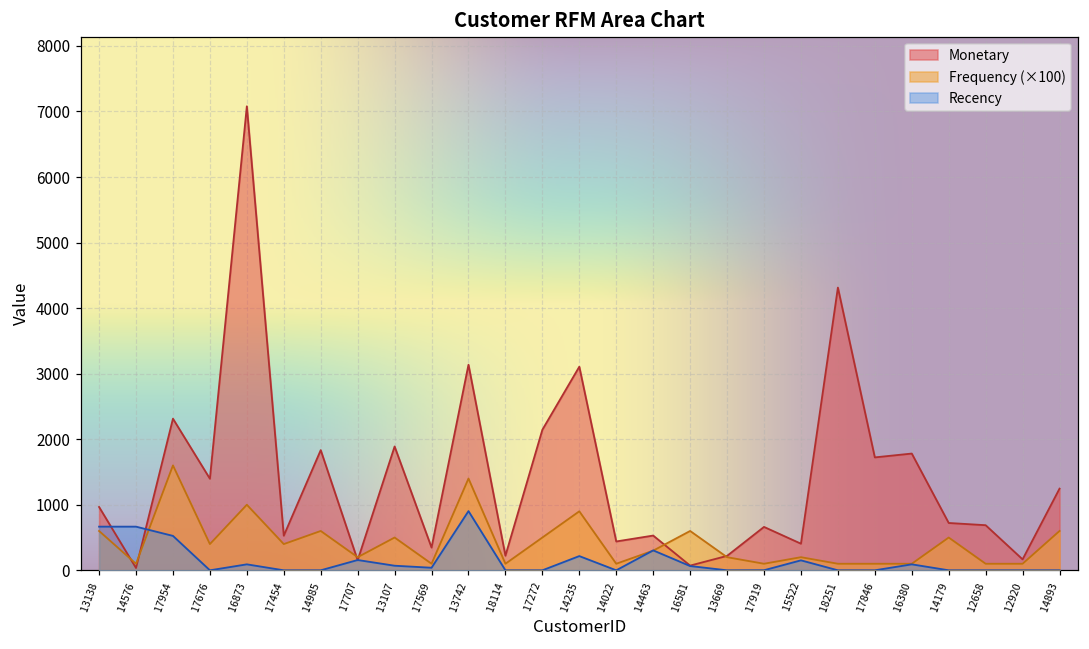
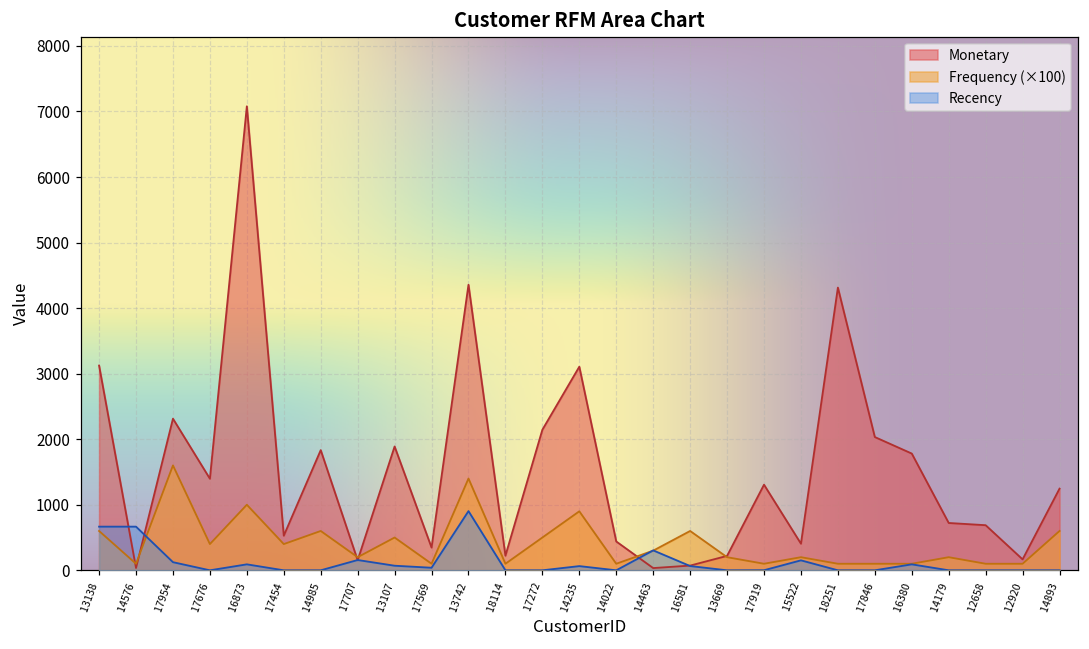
Monetary, 13138: 1000 -> 3100
Recency, 17954: 500 -> 100
Monetary, 13742: 3100 -> 4400
Recency, 14235: 200 -> 100
Monetary, 14463: 500 -> 0
Monetary, 17919: 700 -> 1300
Monetary, 17846: 1700 -> 2000
Frequency (×100), 14179: 500 -> 200
